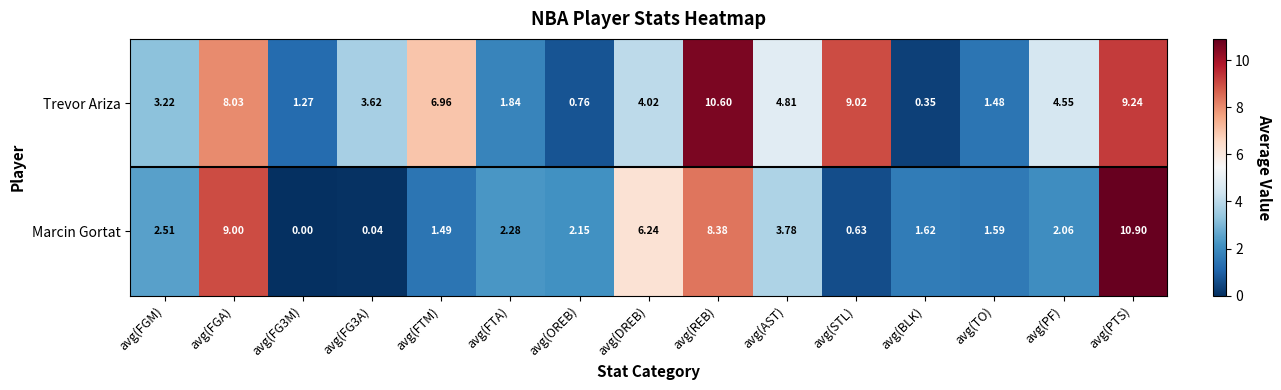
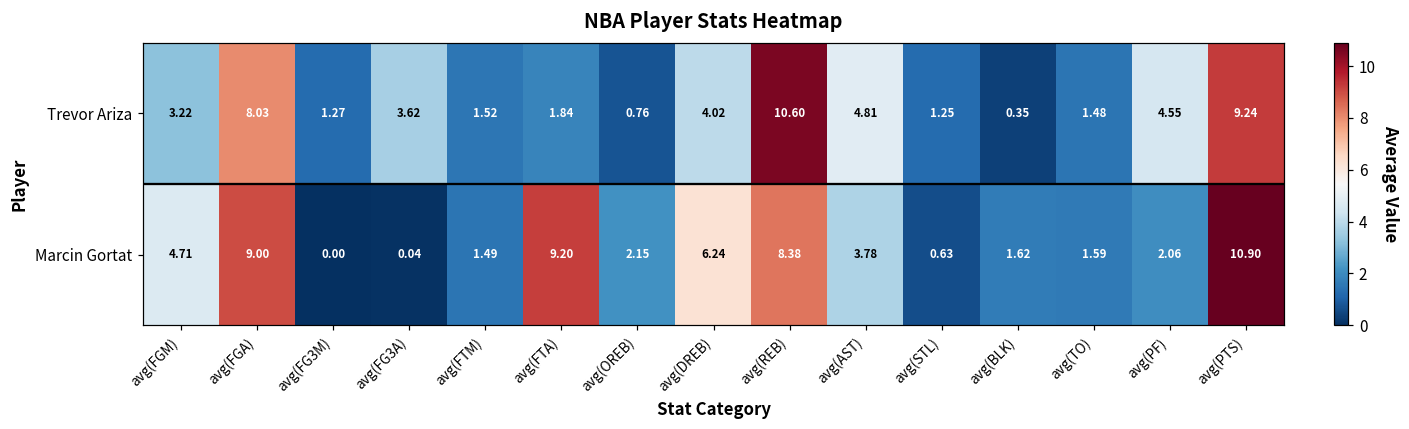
Trevor Ariza, avg(FTM): 6.96 -> 1.52
Trevor Ariza, avg(STL): 9.02 -> 1.25
Marcin Gortat, avg(FGM): 2.51 -> 4.71
Marcin Gortat, avg(FTA): 2.28 -> 9.20
